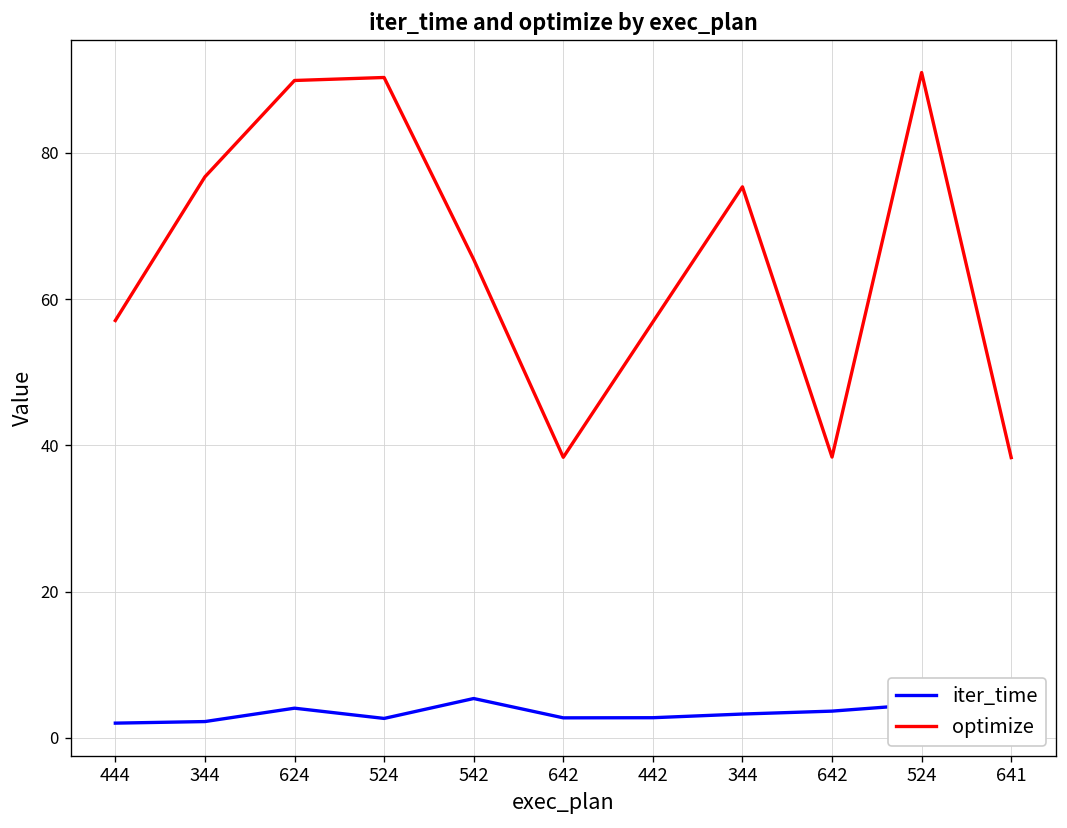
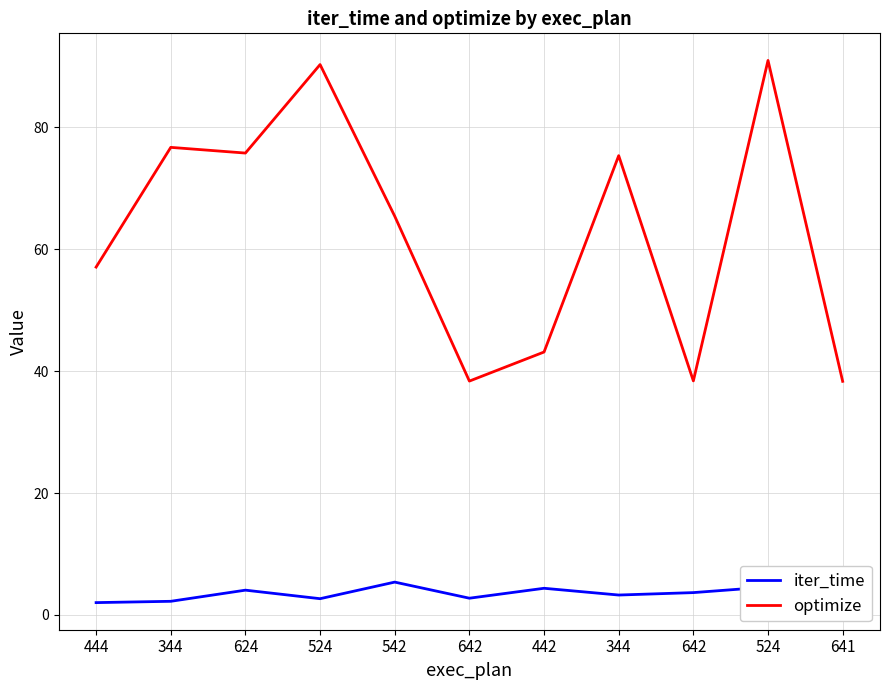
optimize, 624: 90 -> 76
iter_time, 442: 3 -> 4
optimize, 442: 57 -> 43
